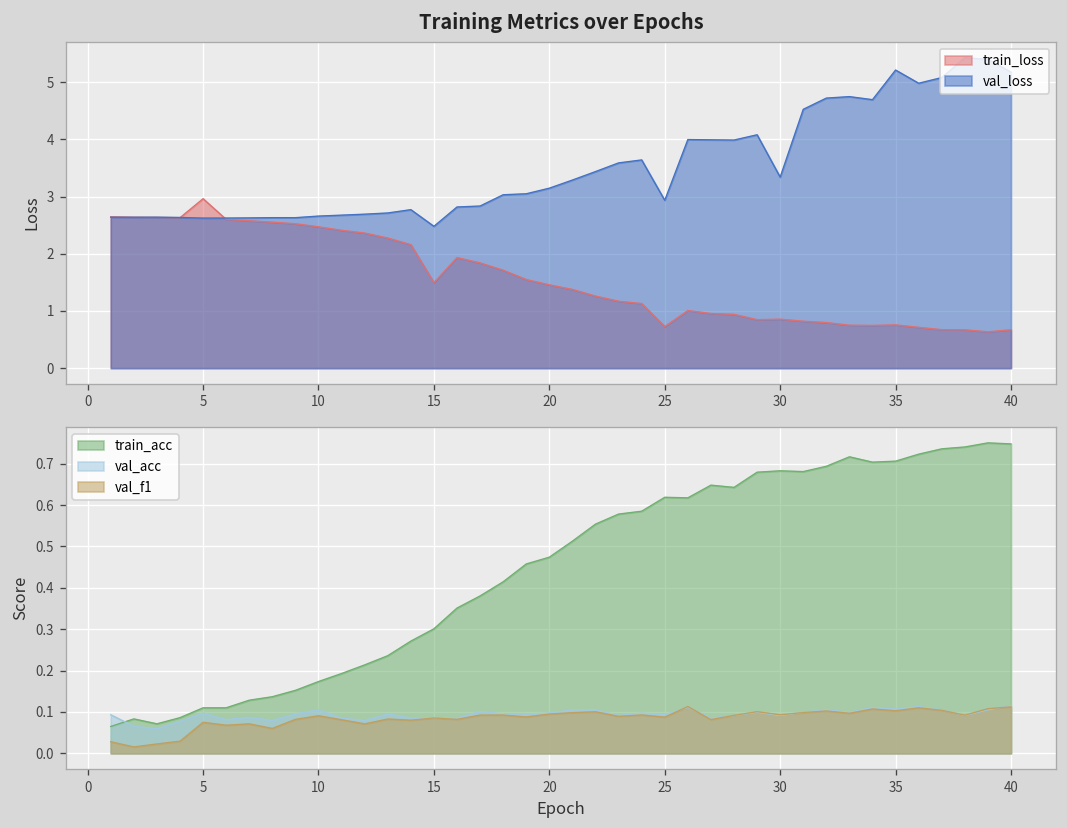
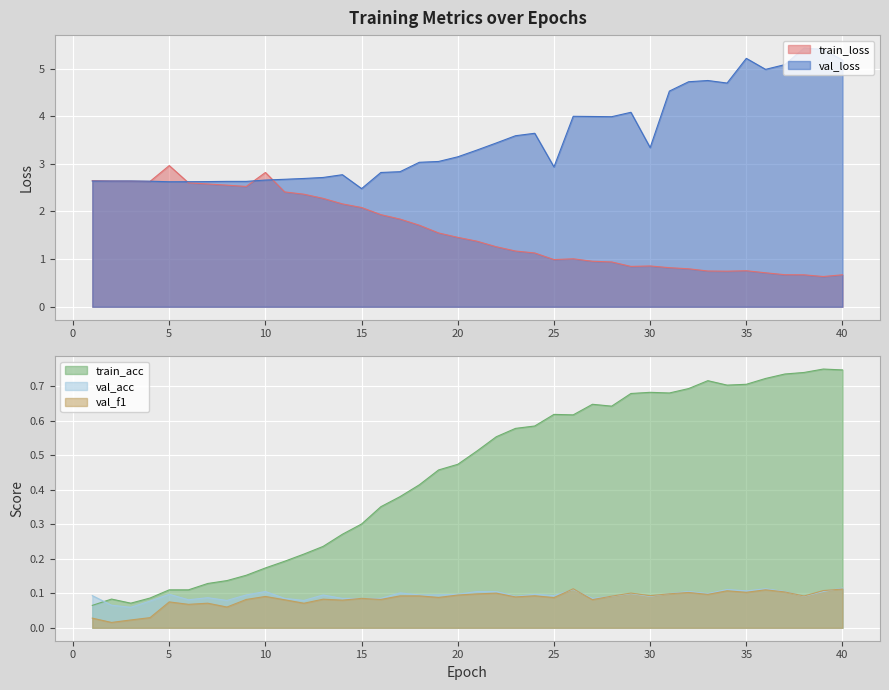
Training Metrics over Epochs, train_loss, 10: 2.5 -> 2.8
Training Metrics over Epochs, train_loss, 15: 1.5 -> 2.1
Training Metrics over Epochs, train_loss, 25: 0.7 -> 1.0
